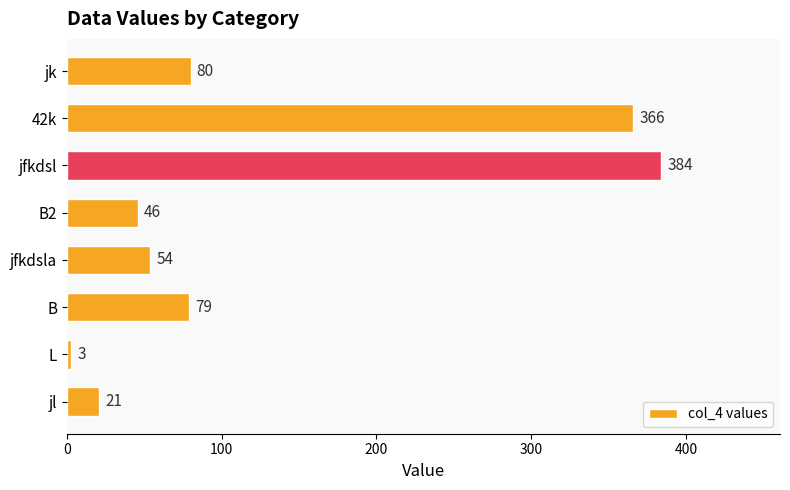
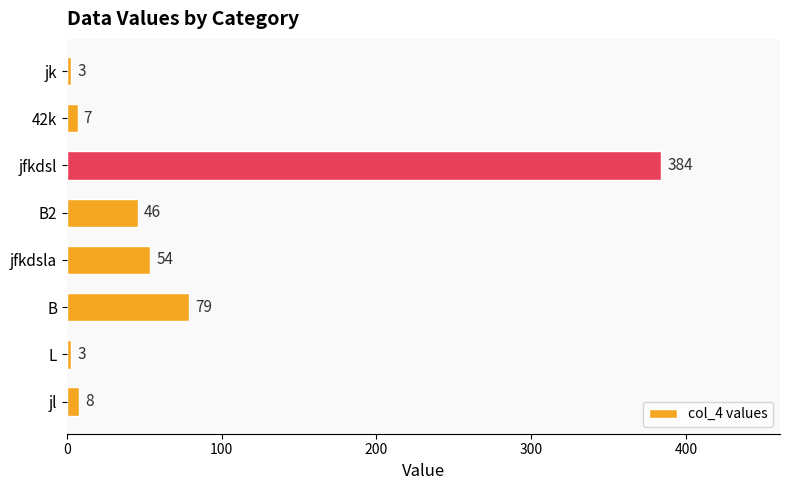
jk: 80 -> 3
42k: 366 -> 7
jl: 21 -> 8
